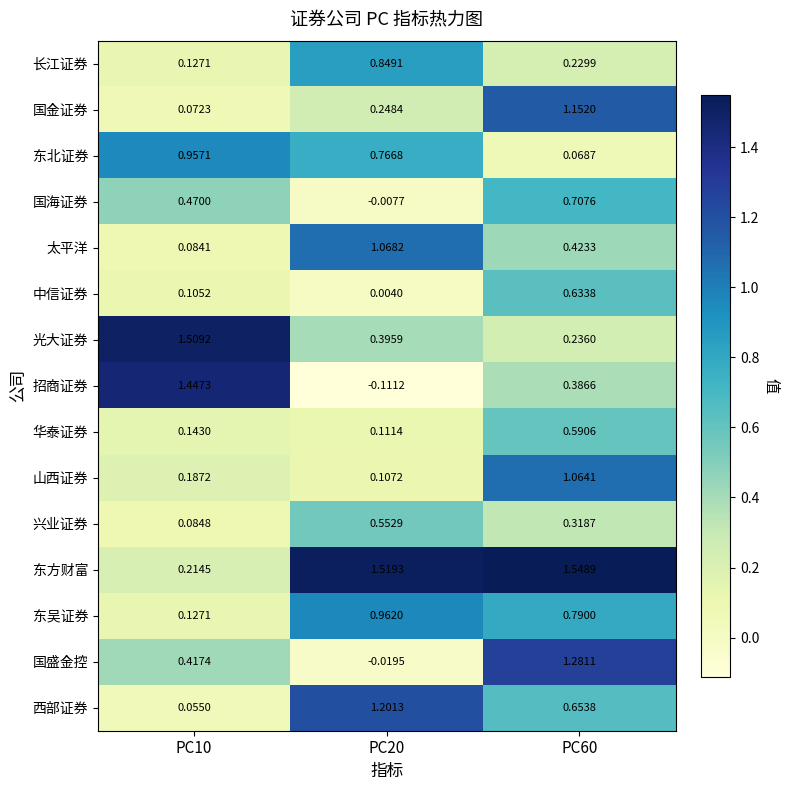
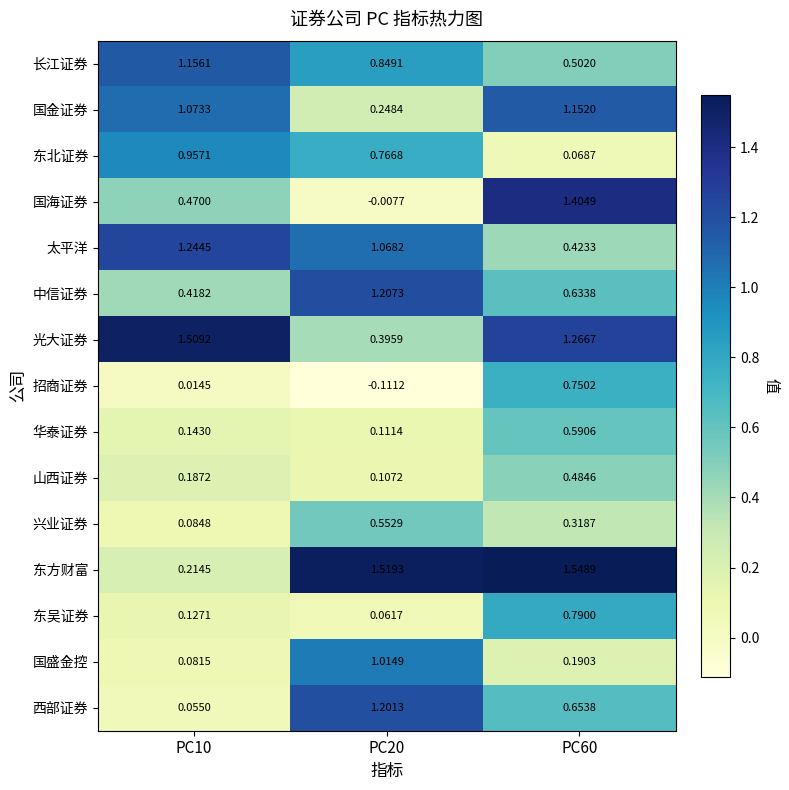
长江证券, PC10: 0.1271 -> 1.1561
长江证券, PC60: 0.2299 -> 0.5020
国金证券, PC10: 0.0723 -> 1.0733
国海证券, PC60: 0.7076 -> 1.4049
太平洋, PC10: 0.0841 -> 1.2445
中信证券, PC10: 0.1052 -> 0.4182
中信证券, PC20: 0.0040 -> 1.2073
光大证券, PC60: 0.2360 -> 1.2667
招商证券, PC10: 1.4473 -> 0.0145
招商证券, PC60: 0.3866 -> 0.7502
山西证券, PC60: 1.0641 -> 0.4846
东吴证券, PC20: 0.9620 -> 0.0617
国盛金控, PC10: 0.4174 -> 0.0815
国盛金控, PC20: -0.0195 -> 1.0149
国盛金控, PC60: 1.2811 -> 0.1903
